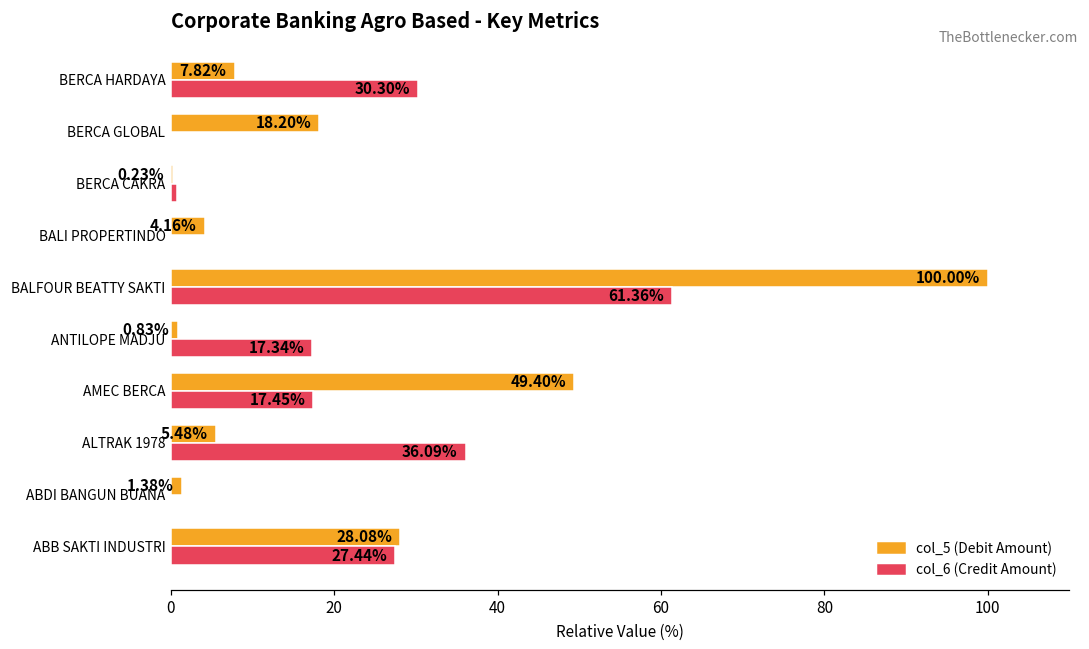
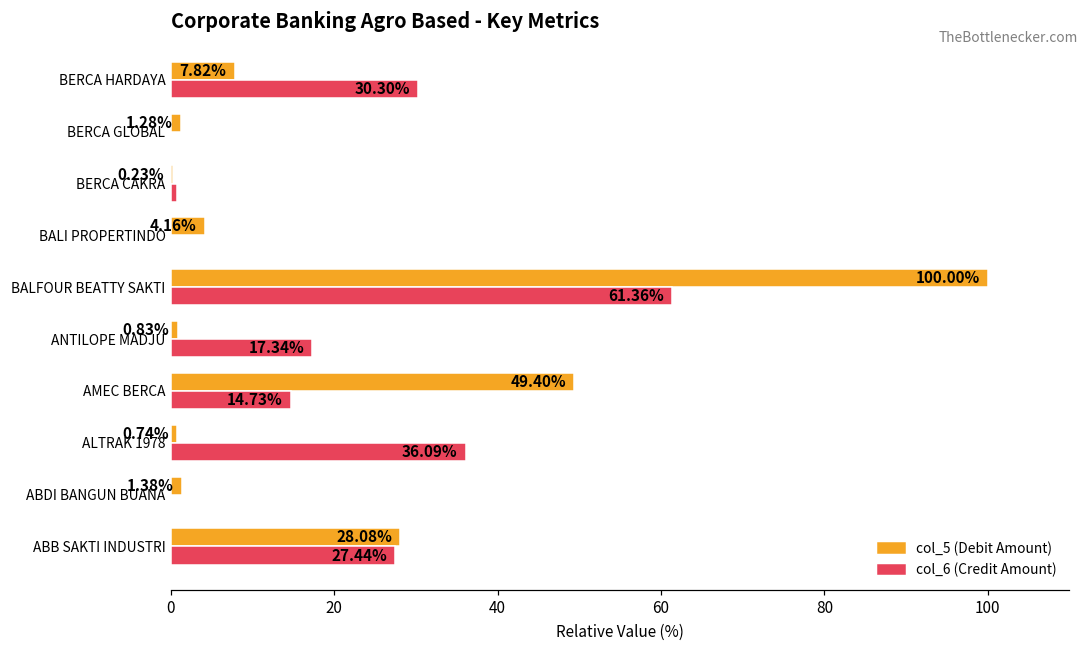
col_5 (Debit Amount), BERCA GLOBAL: 18.20% -> 1.28%
col_6 (Credit Amount), AMEC BERCA: 17.45% -> 14.73%
col_5 (Debit Amount), ALTRAK 1978: 5.48% -> 0.74%
